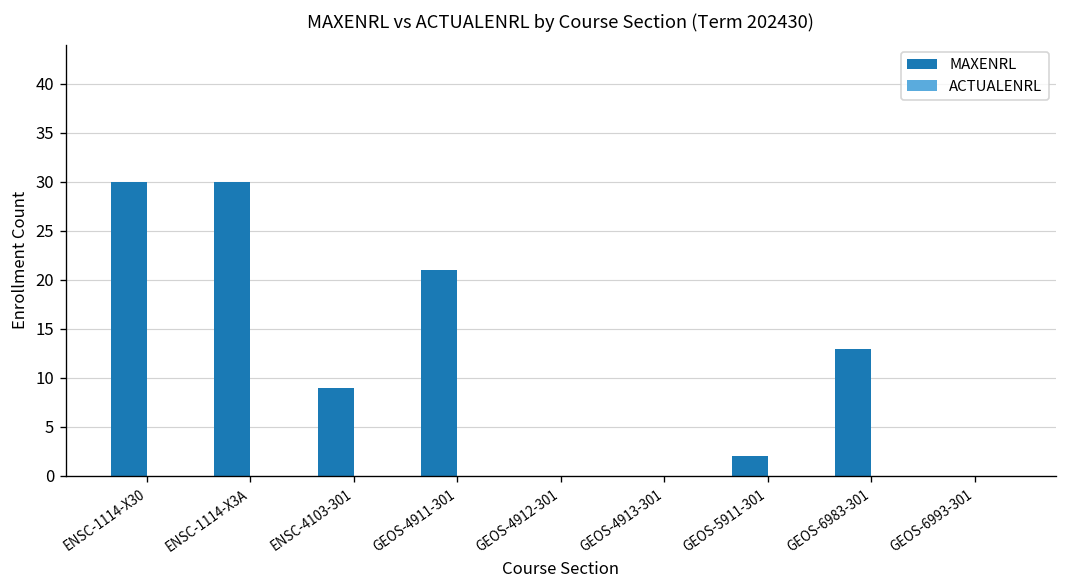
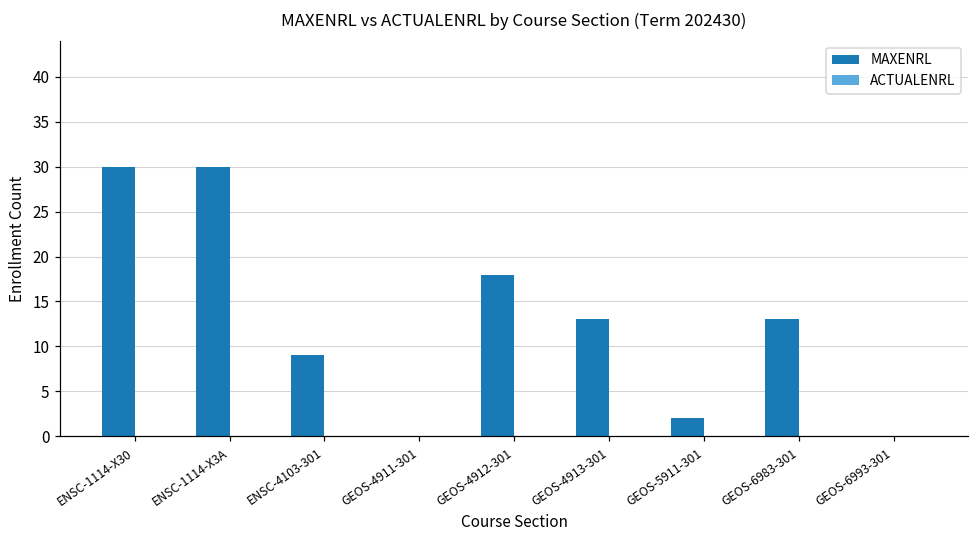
MAXENRL, GEOS-4911-301: 21 -> 0
MAXENRL, GEOS-4912-301: 0 -> 18
MAXENRL, GEOS-4913-301: 0 -> 13
